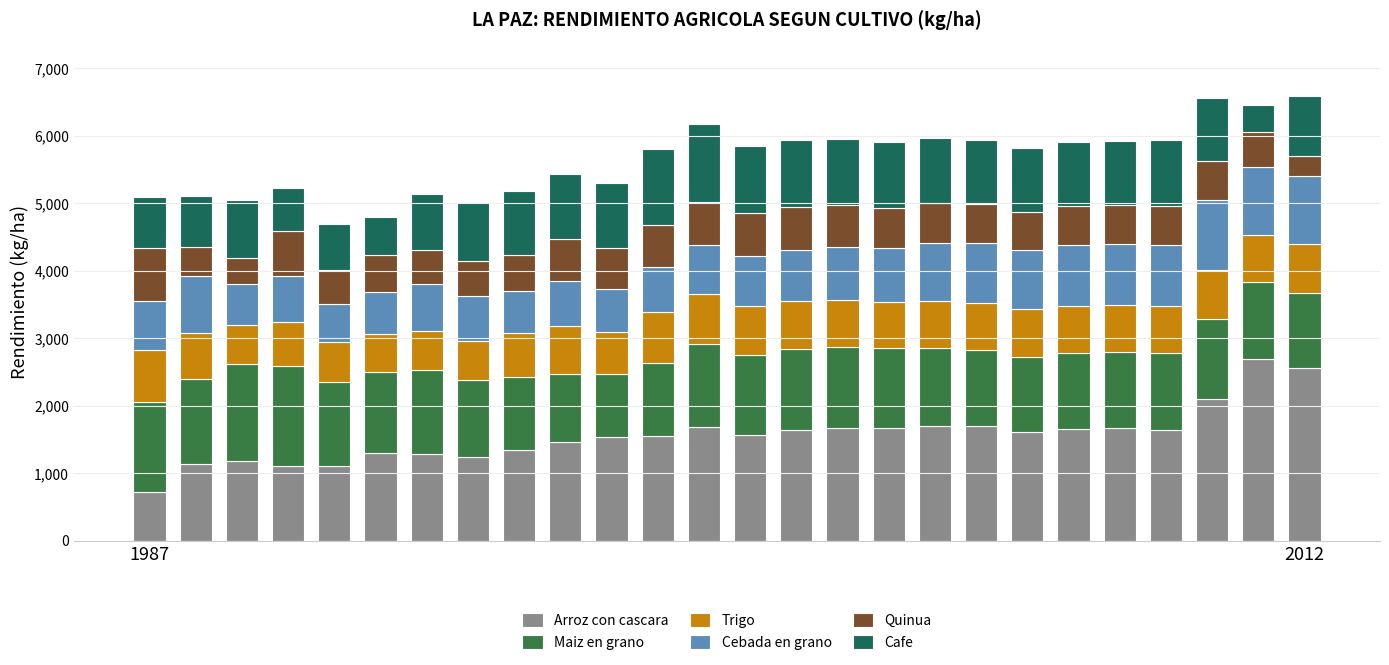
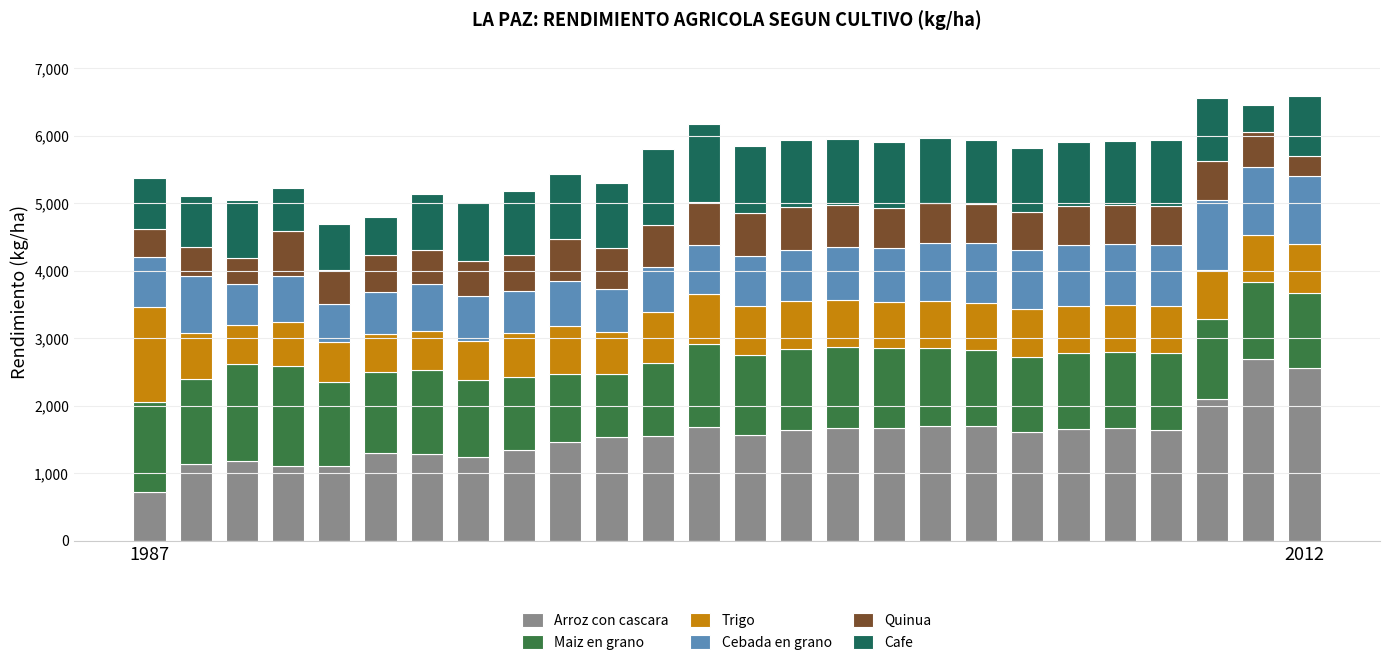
Trigo, 1987: 800 -> 1,400
Quinua, 1987: 800 -> 400
